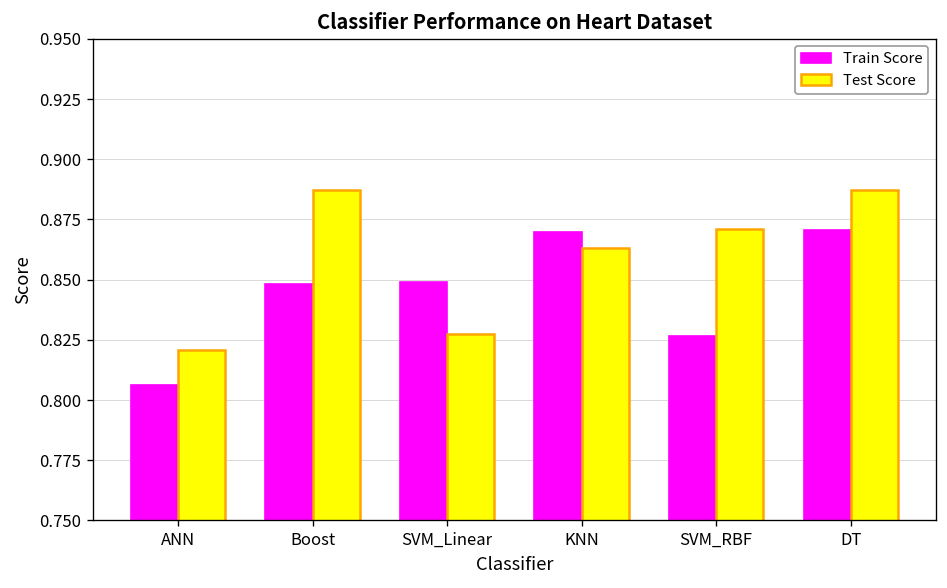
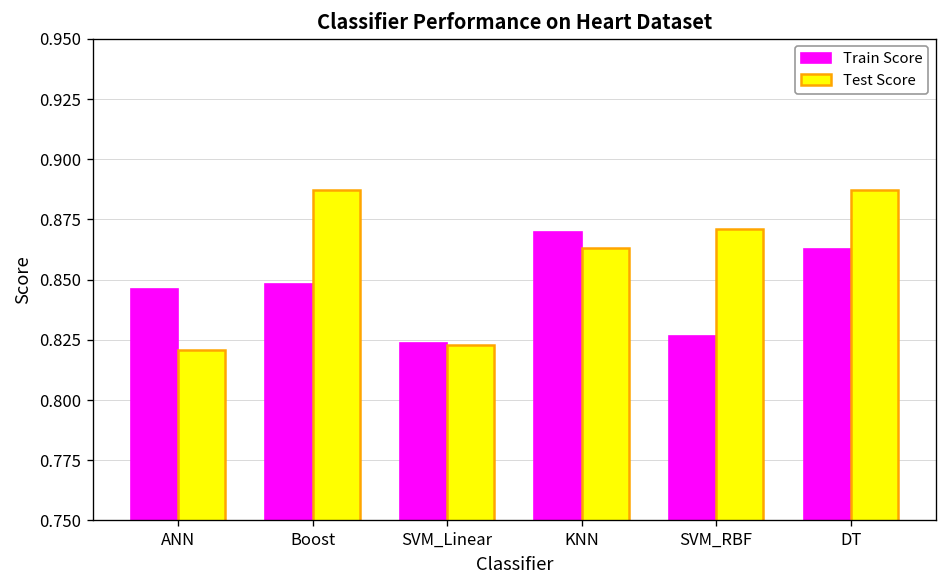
Train Score, ANN: 0.806 -> 0.846
Train Score, SVM_Linear: 0.849 -> 0.824
Test Score, SVM_Linear: 0.827 -> 0.823
Train Score, DT: 0.870 -> 0.863
